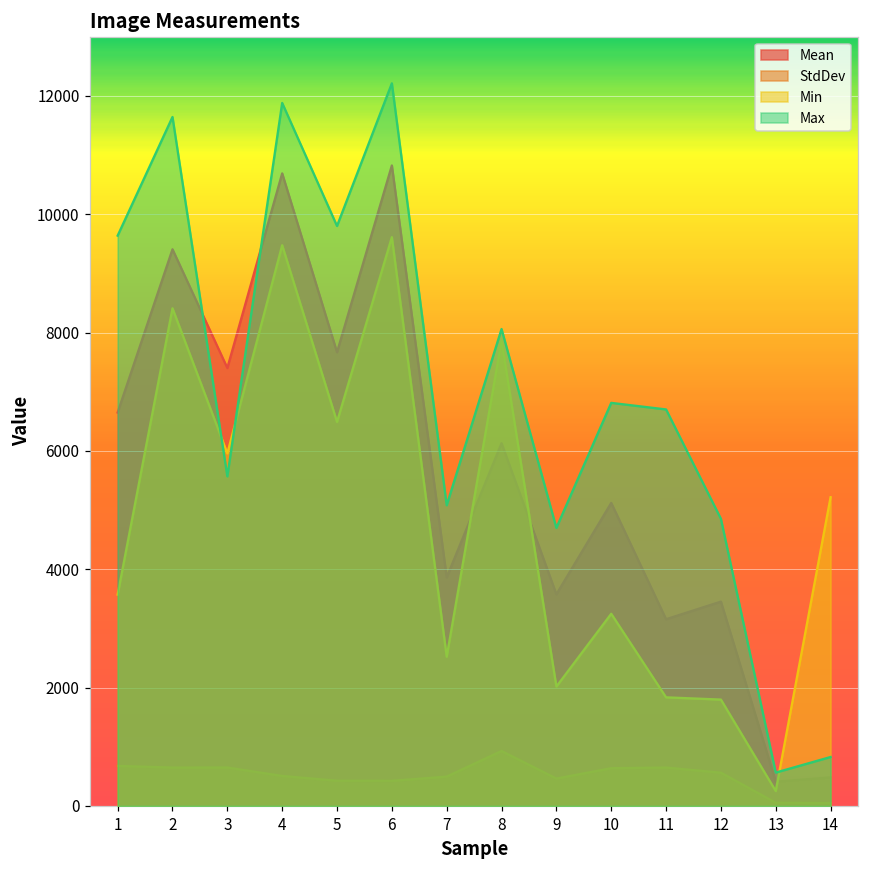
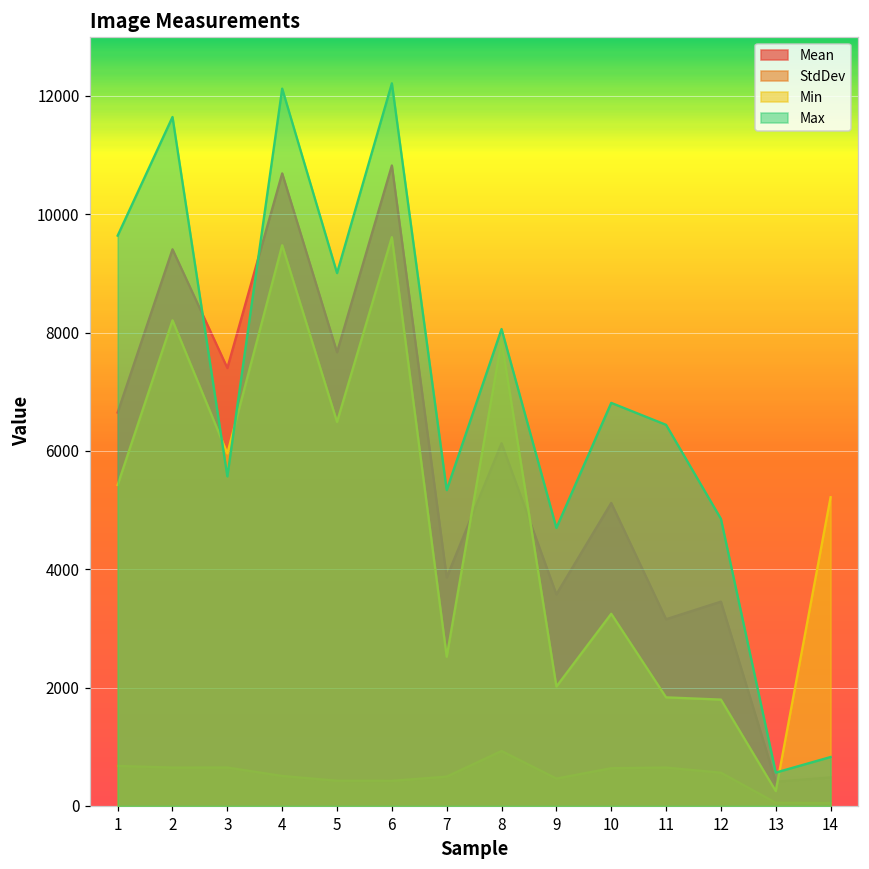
Min, 1: 3600 -> 5400
Min, 2: 8400 -> 8200
Max, 4: 11900 -> 12100
Max, 5: 9800 -> 9000
Max, 7: 5100 -> 5300
Max, 11: 6700 -> 6400
